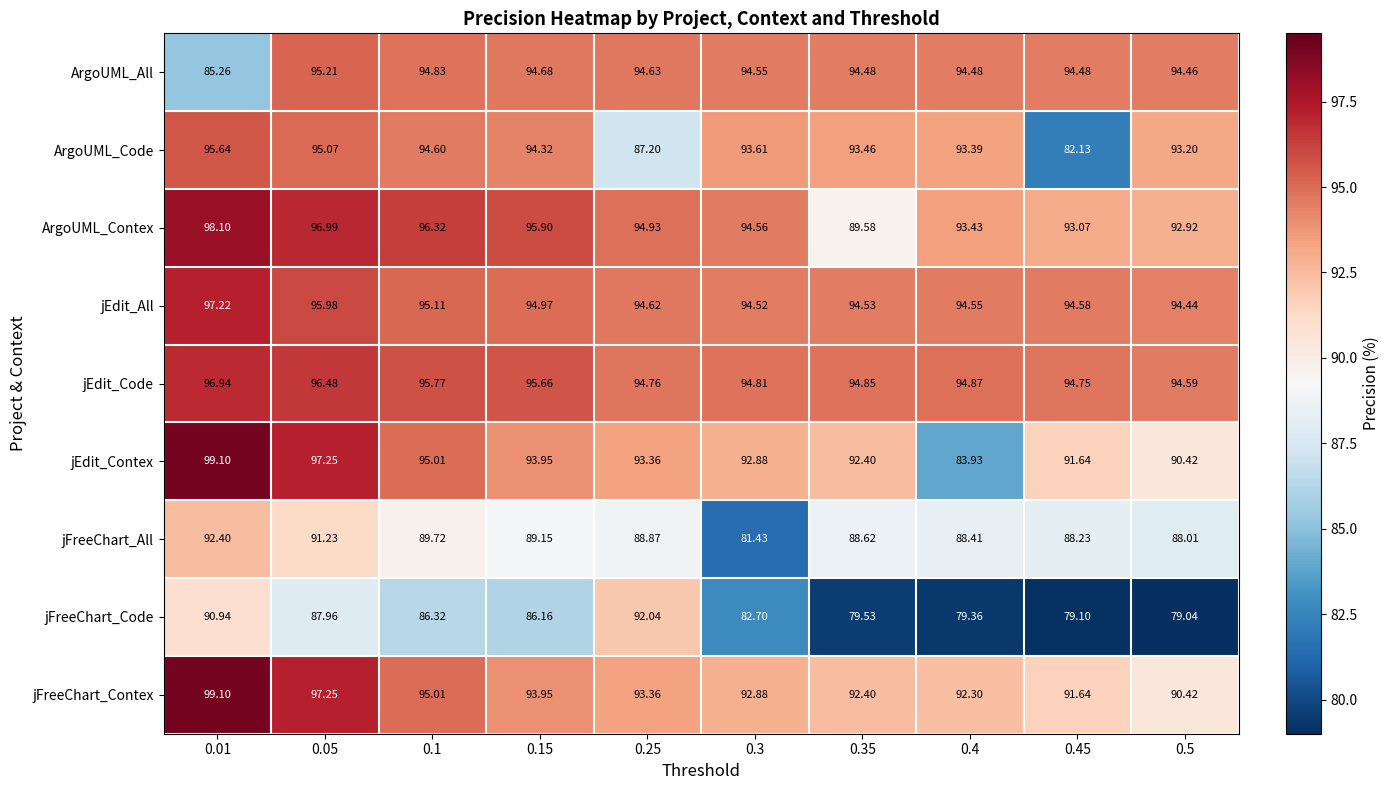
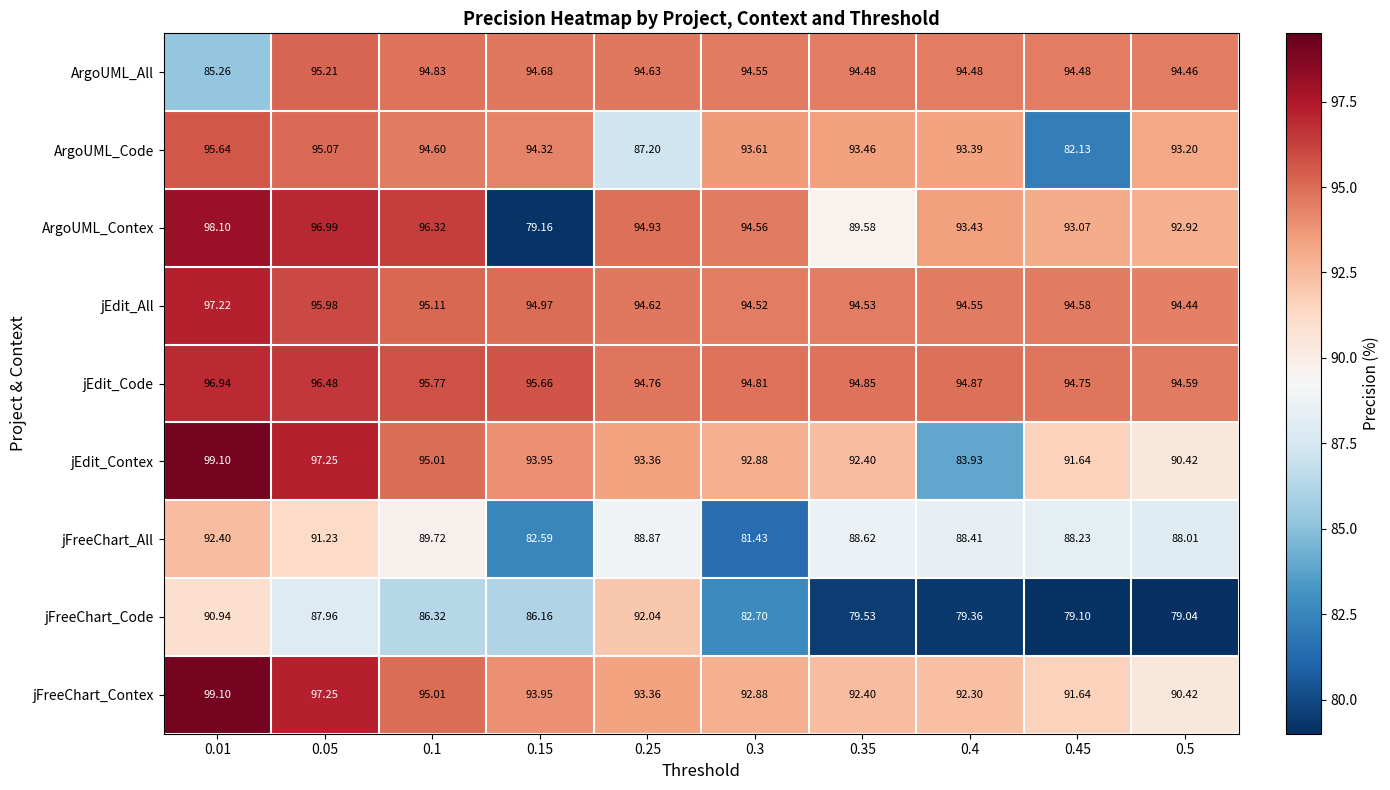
ArgoUML_Contex, 0.15: 95.90 -> 79.16
jFreeChart_All, 0.15: 89.15 -> 82.59
